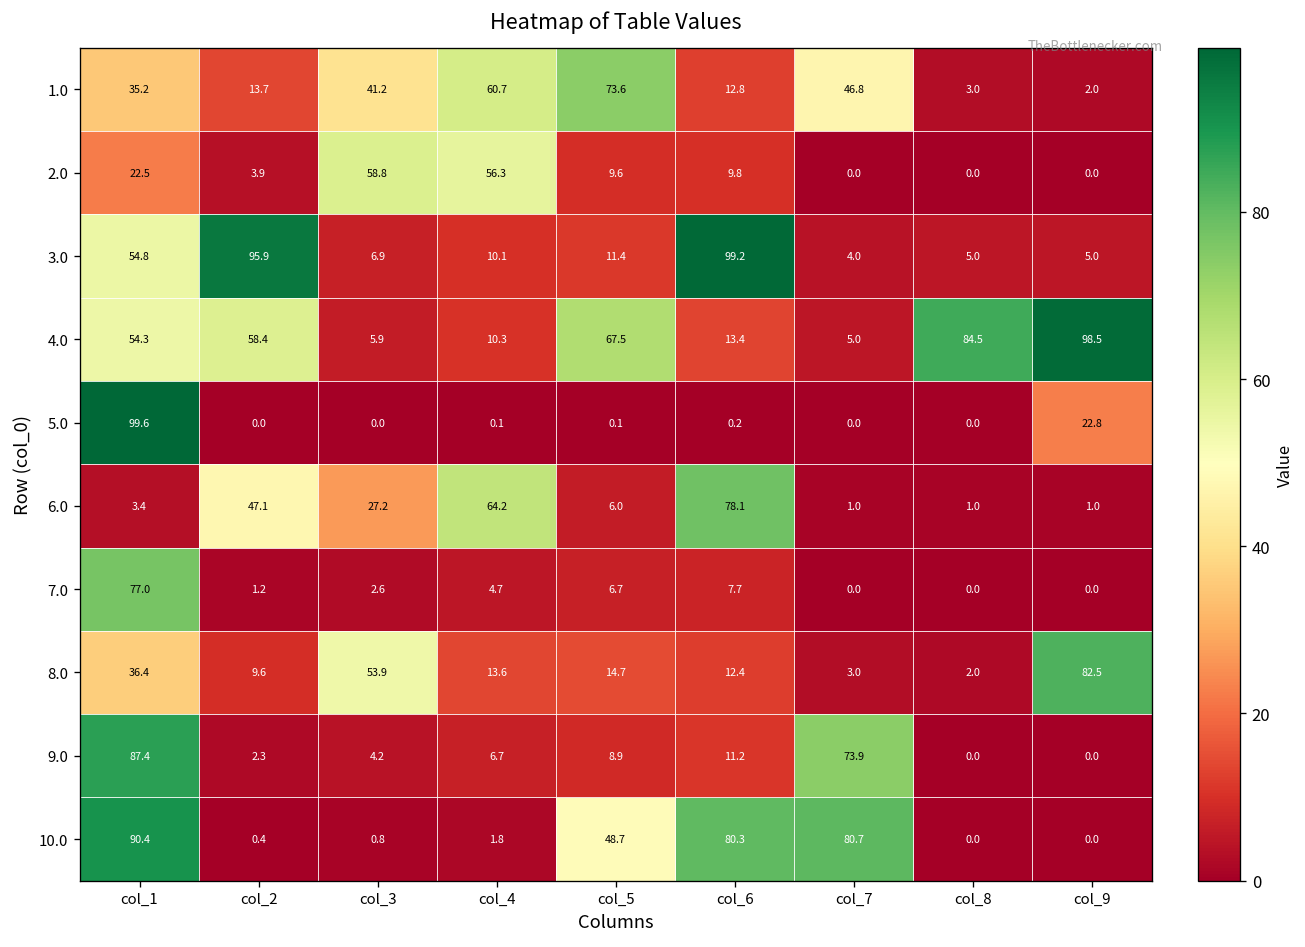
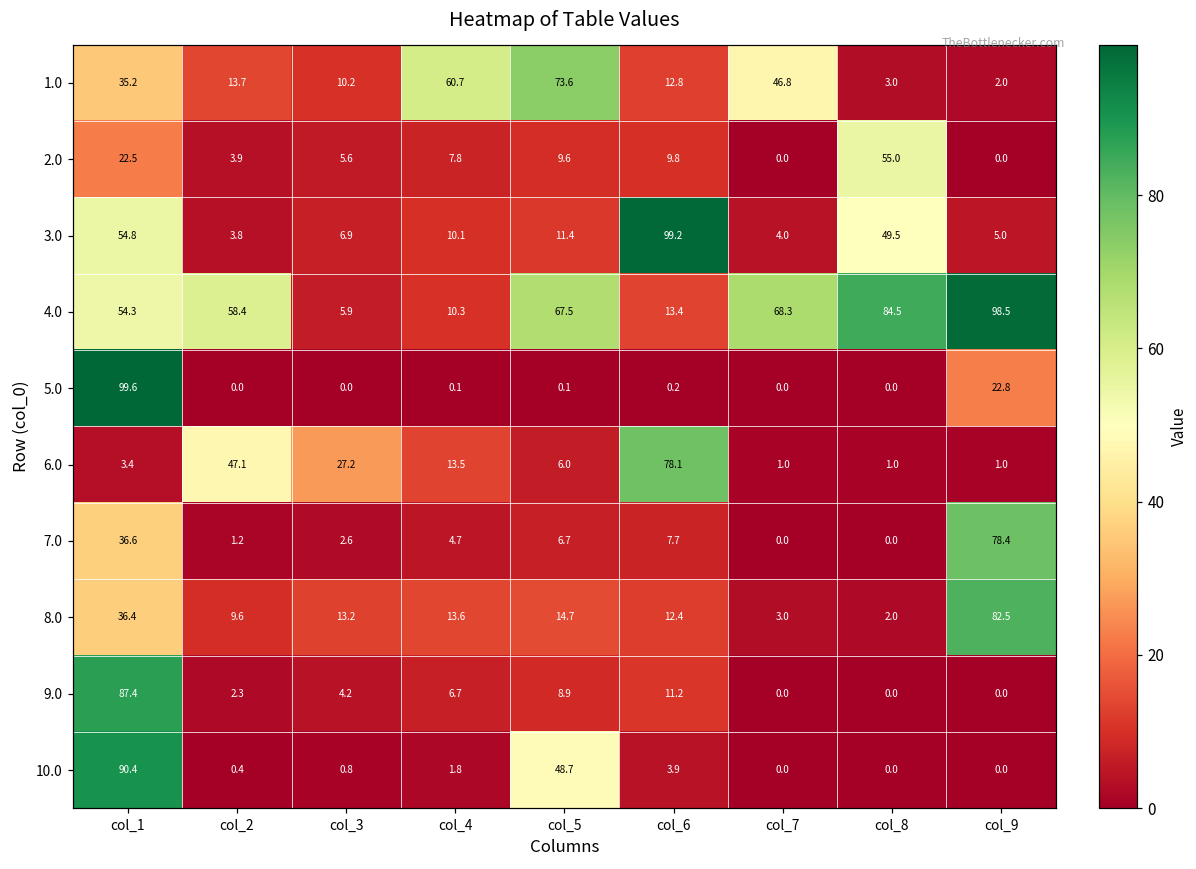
1.0, col_3: 41.2 -> 10.2
2.0, col_3: 58.8 -> 5.6
2.0, col_4: 56.3 -> 7.8
2.0, col_8: 0.0 -> 55.0
3.0, col_2: 95.9 -> 3.8
3.0, col_8: 5.0 -> 49.5
4.0, col_7: 5.0 -> 68.3
6.0, col_4: 64.2 -> 13.5
7.0, col_1: 77.0 -> 36.6
7.0, col_9: 0.0 -> 78.4
8.0, col_3: 53.9 -> 13.2
9.0, col_7: 73.9 -> 0.0
10.0, col_6: 80.3 -> 3.9
10.0, col_7: 80.7 -> 0.0
